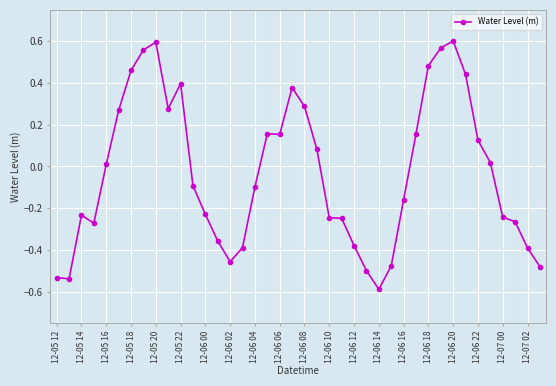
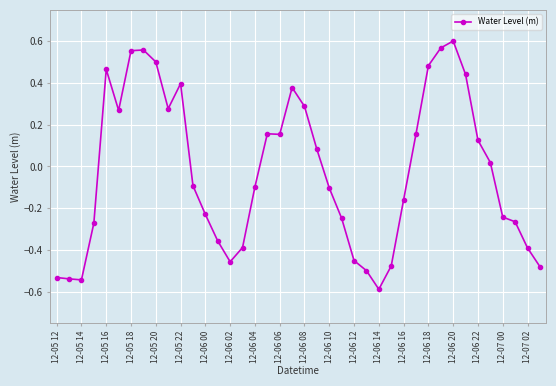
12-05 14: -0.23 -> -0.54
12-05 16: 0.01 -> 0.46
12-05 18: 0.46 -> 0.55
12-05 20: 0.59 -> 0.50
12-06 10: -0.25 -> -0.10
12-06 12: -0.38 -> -0.45
